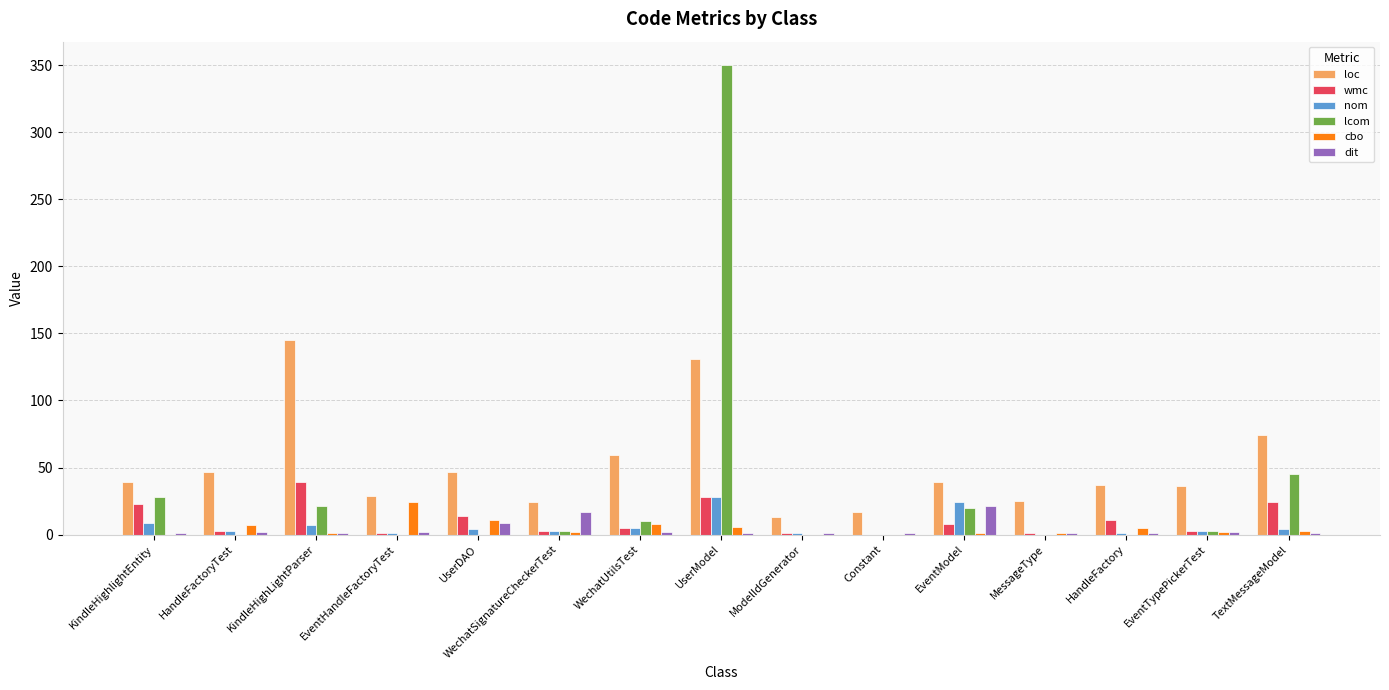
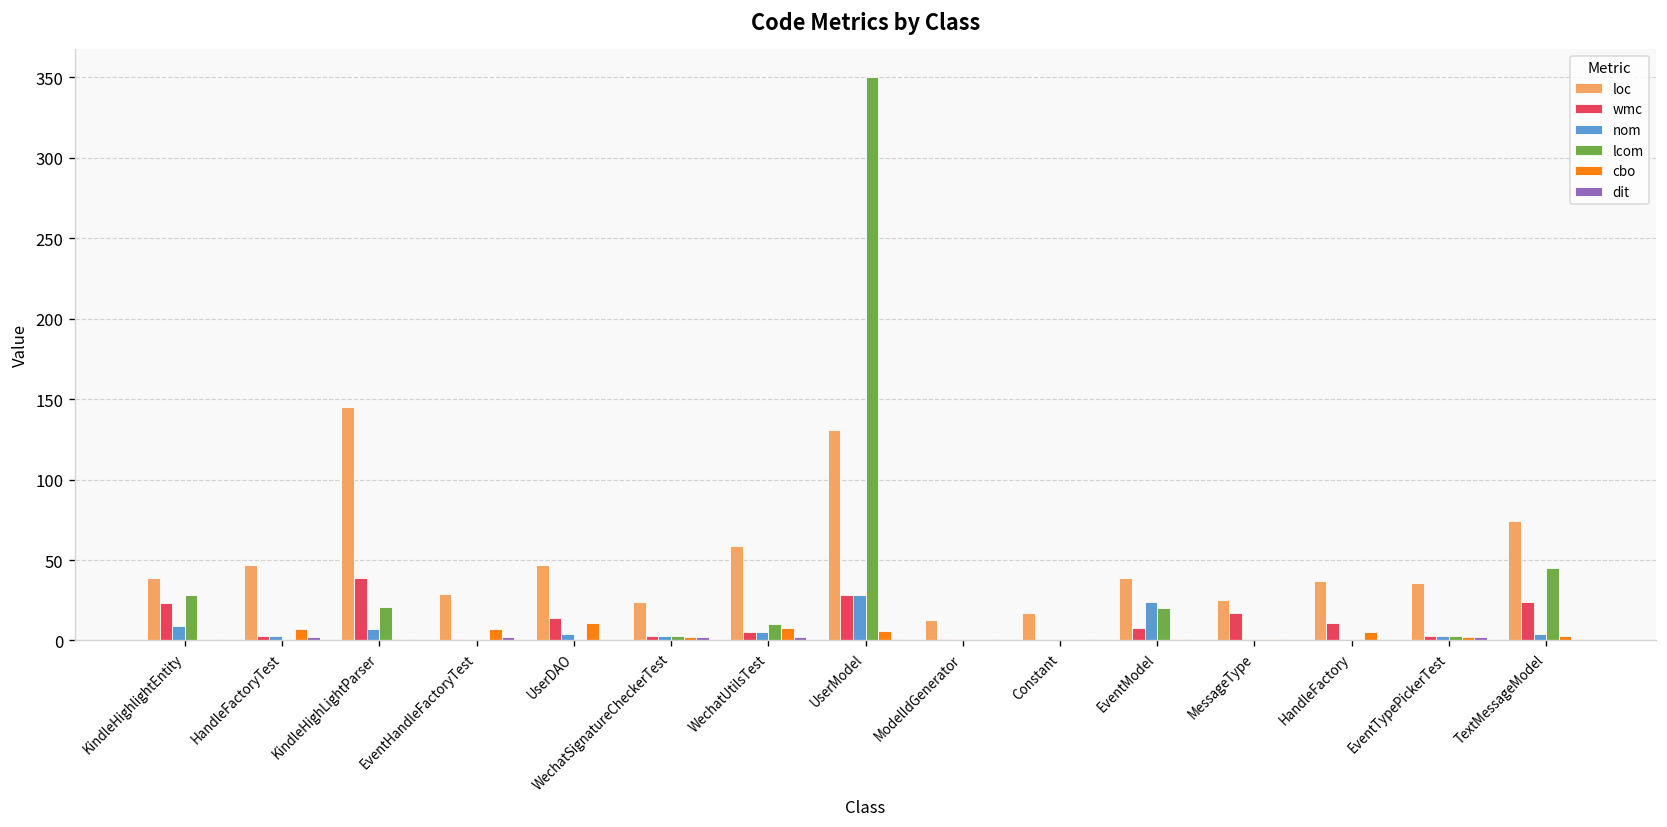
cbo, EventHandleFactoryTest: 24 -> 7
dit, UserDAO: 9 -> 1
dit, WechatSignatureCheckerTest: 17 -> 2
dit, EventModel: 21 -> 1
wmc, MessageType: 1 -> 17
